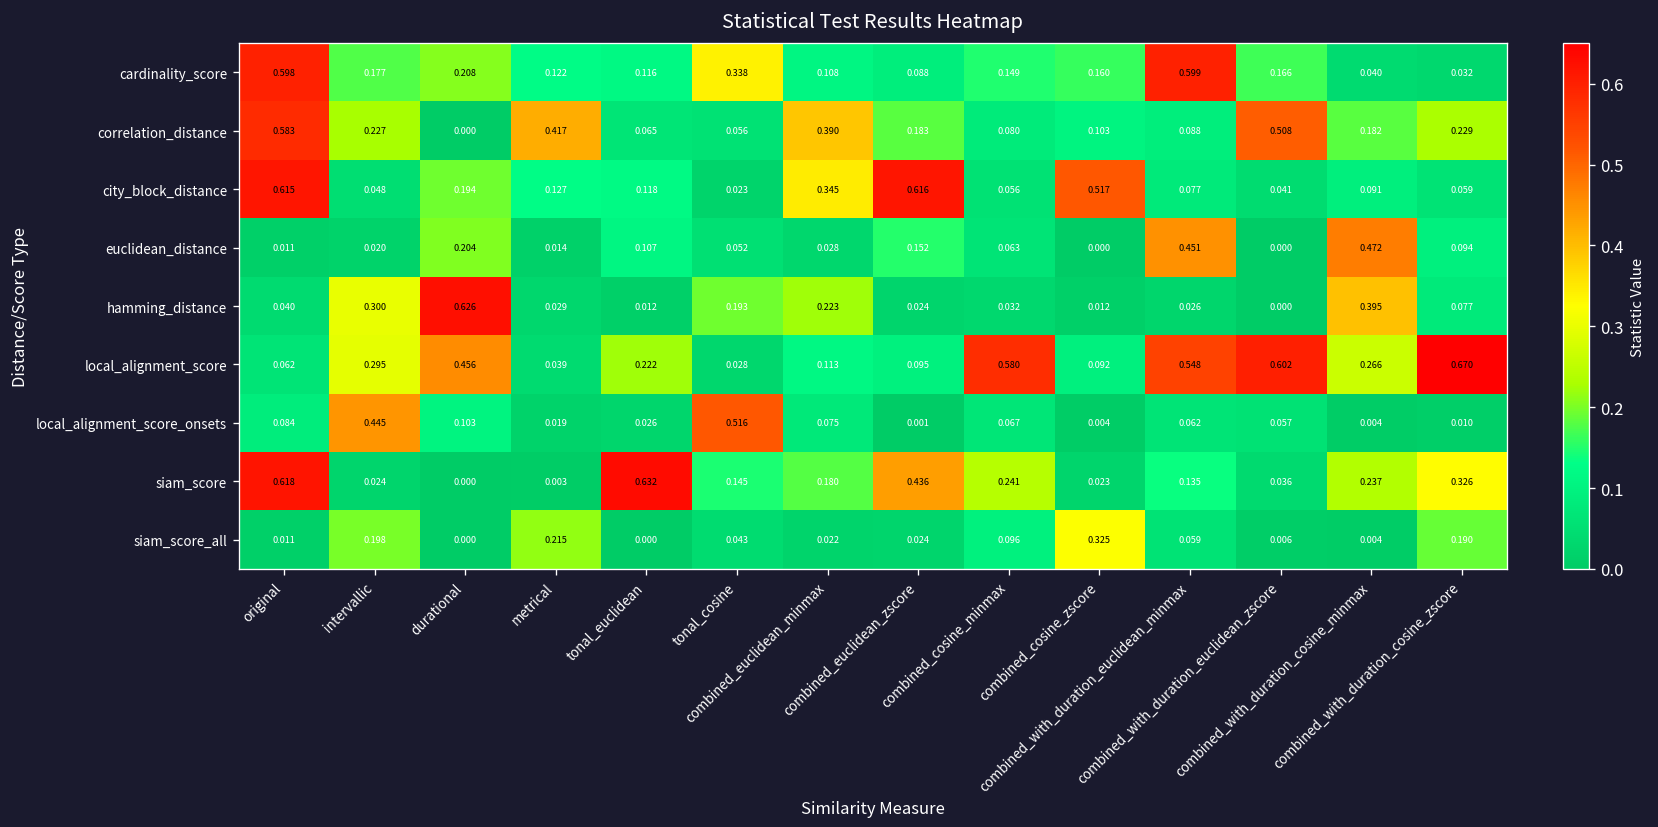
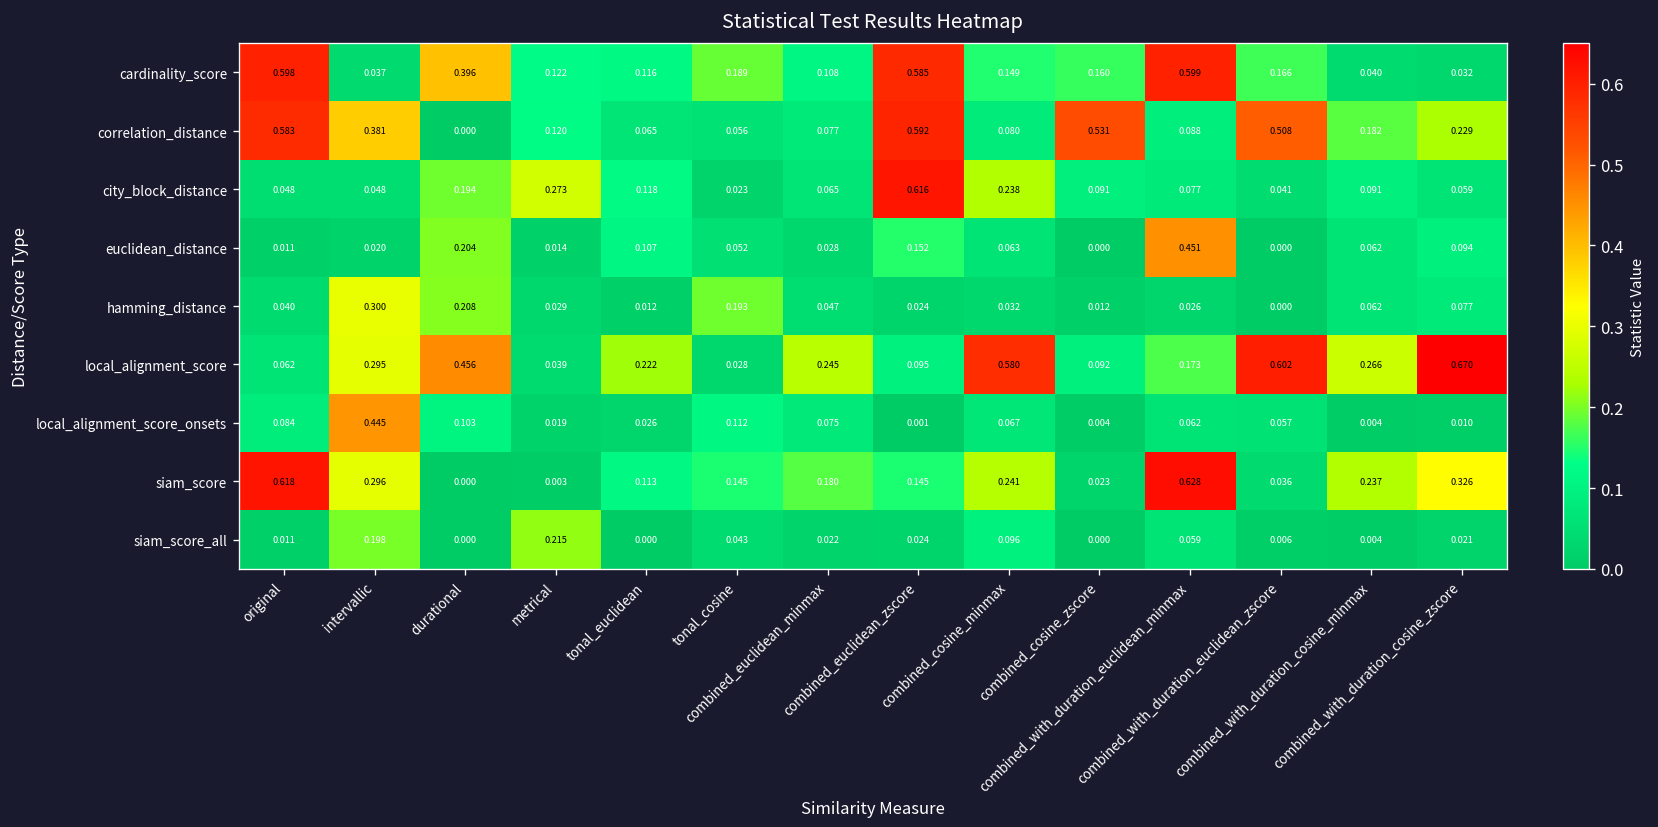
cardinality_score, intervallic: 0.177 -> 0.037
cardinality_score, durational: 0.208 -> 0.396
cardinality_score, tonal_cosine: 0.338 -> 0.189
cardinality_score, combined_euclidean_zscore: 0.088 -> 0.585
correlation_distance, intervallic: 0.227 -> 0.381
correlation_distance, metrical: 0.417 -> 0.120
correlation_distance, combined_euclidean_minmax: 0.390 -> 0.077
correlation_distance, combined_euclidean_zscore: 0.183 -> 0.592
correlation_distance, combined_cosine_zscore: 0.103 -> 0.531
city_block_distance, original: 0.615 -> 0.048
city_block_distance, metrical: 0.127 -> 0.273
city_block_distance, combined_euclidean_minmax: 0.345 -> 0.065
city_block_distance, combined_cosine_minmax: 0.056 -> 0.238
city_block_distance, combined_cosine_zscore: 0.517 -> 0.091
euclidean_distance, combined_with_duration_cosine_minmax: 0.472 -> 0.062
hamming_distance, durational: 0.626 -> 0.208
hamming_distance, combined_euclidean_minmax: 0.223 -> 0.047
hamming_distance, combined_with_duration_cosine_minmax: 0.395 -> 0.062
local_alignment_score, combined_euclidean_minmax: 0.113 -> 0.245
local_alignment_score, combined_with_duration_euclidean_minmax: 0.548 -> 0.173
local_alignment_score_onsets, tonal_cosine: 0.516 -> 0.112
siam_score, intervallic: 0.024 -> 0.296
siam_score, tonal_euclidean: 0.632 -> 0.113
siam_score, combined_euclidean_zscore: 0.436 -> 0.145
siam_score, combined_with_duration_euclidean_minmax: 0.135 -> 0.628
siam_score_all, combined_cosine_zscore: 0.325 -> 0.000
siam_score_all, combined_with_duration_cosine_zscore: 0.190 -> 0.021
